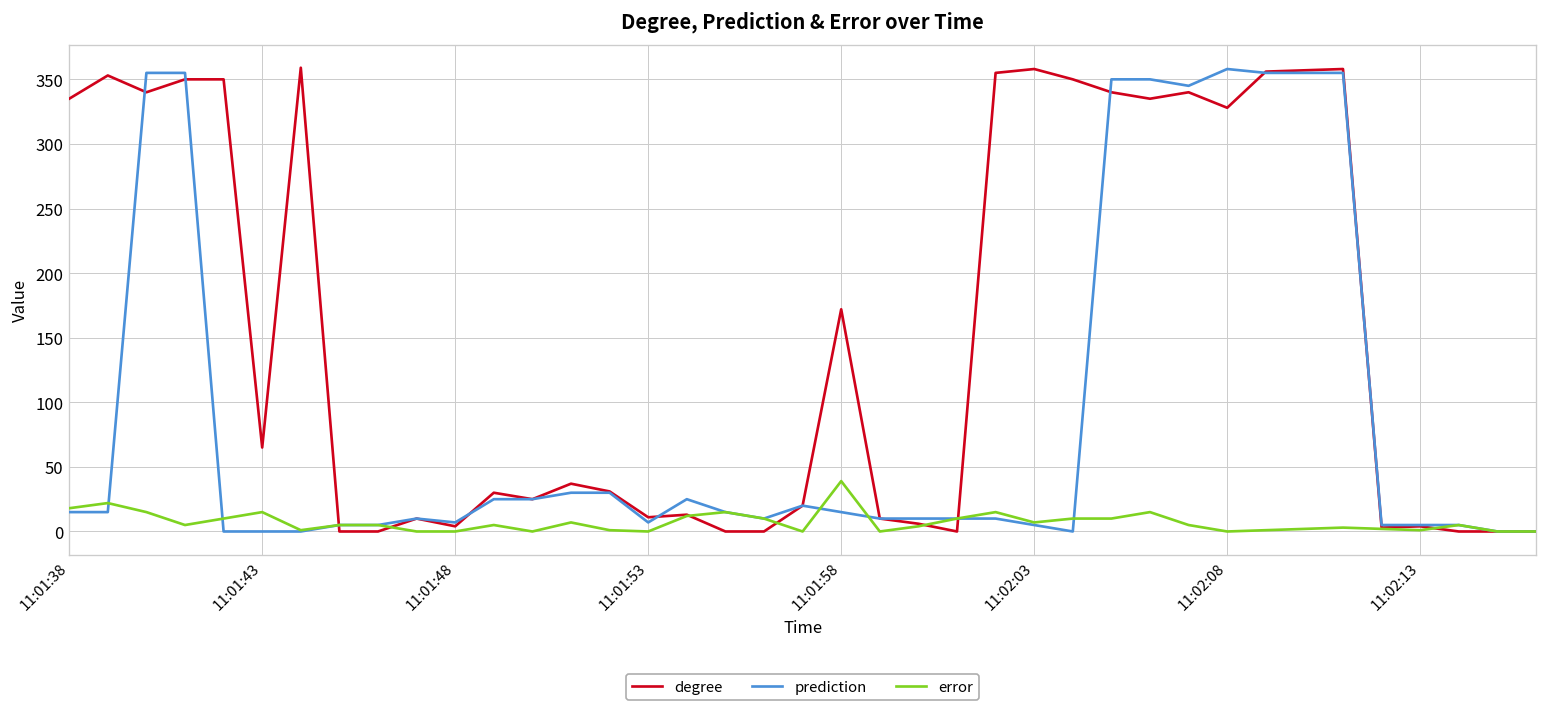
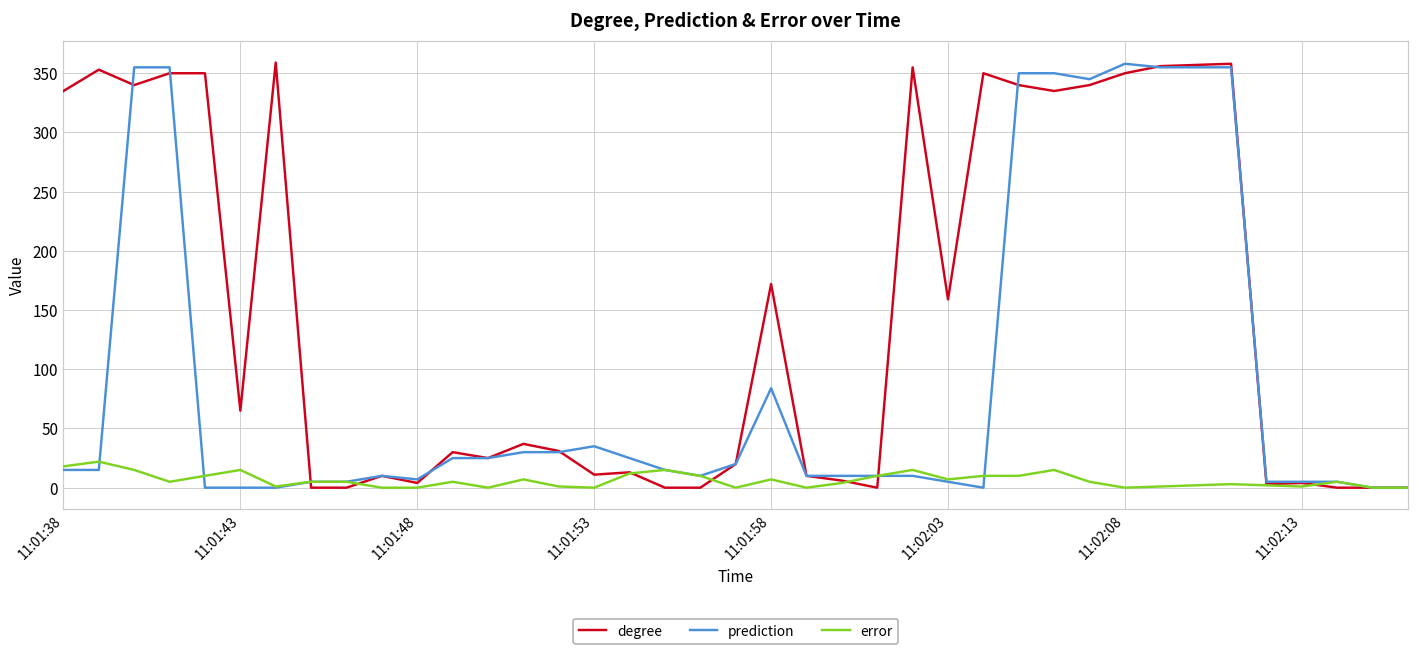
prediction, 11:01:53: 7 -> 35
prediction, 11:01:58: 15 -> 84
error, 11:01:58: 39 -> 7
degree, 11:02:03: 358 -> 159
degree, 11:02:08: 328 -> 350
